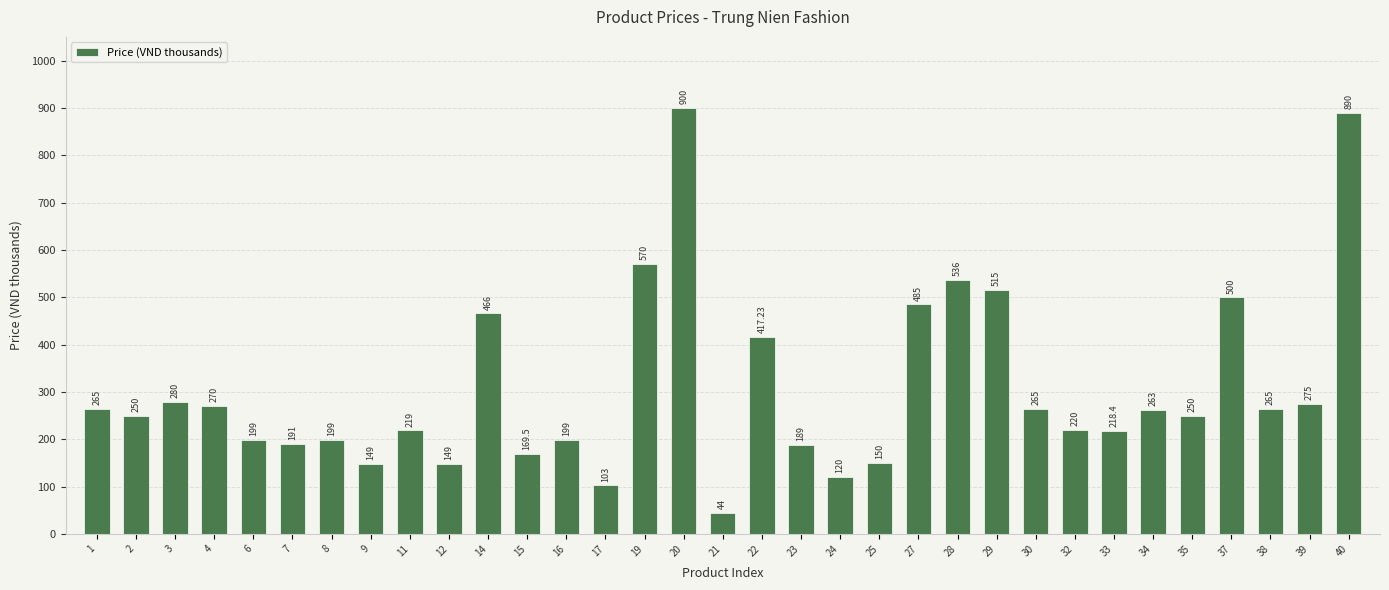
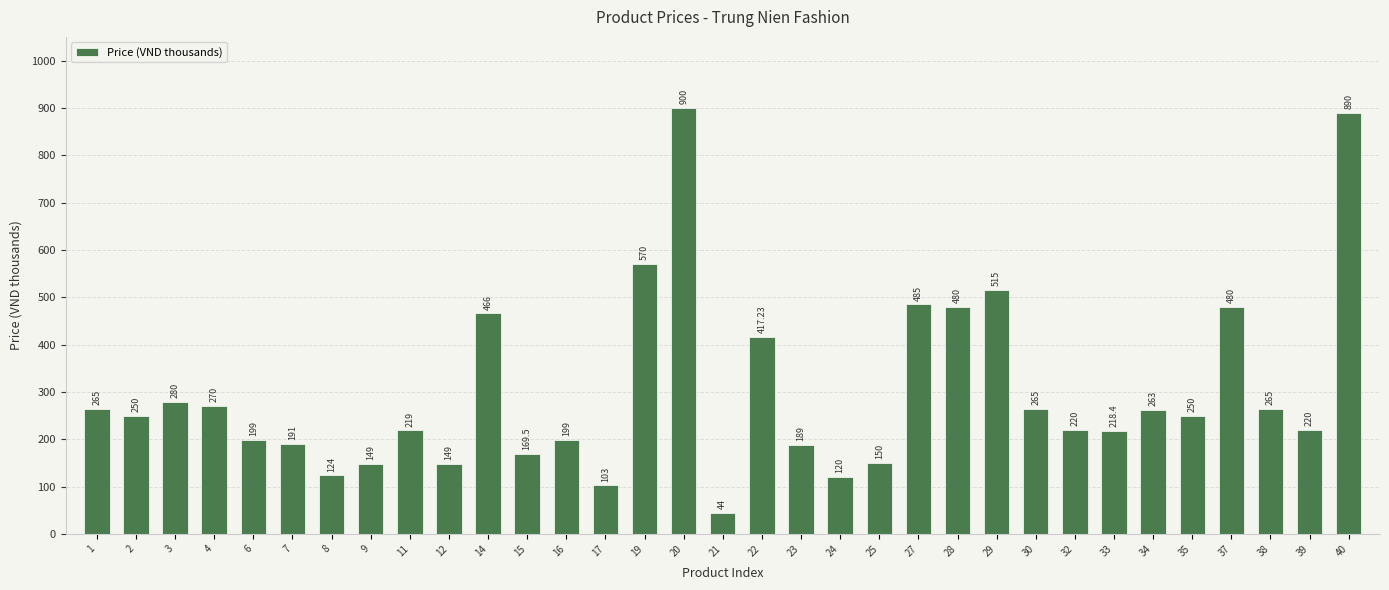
8: 199 -> 124
28: 536 -> 480
37: 500 -> 480
39: 275 -> 220
